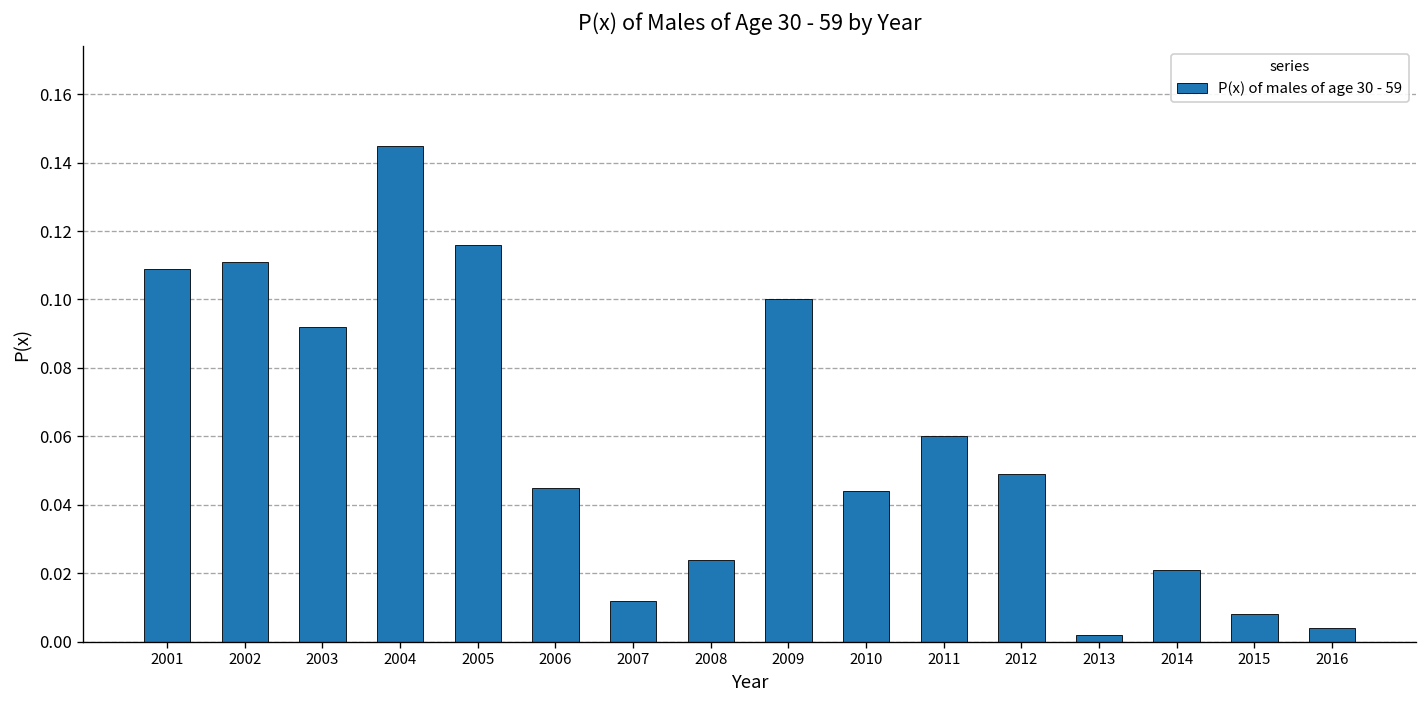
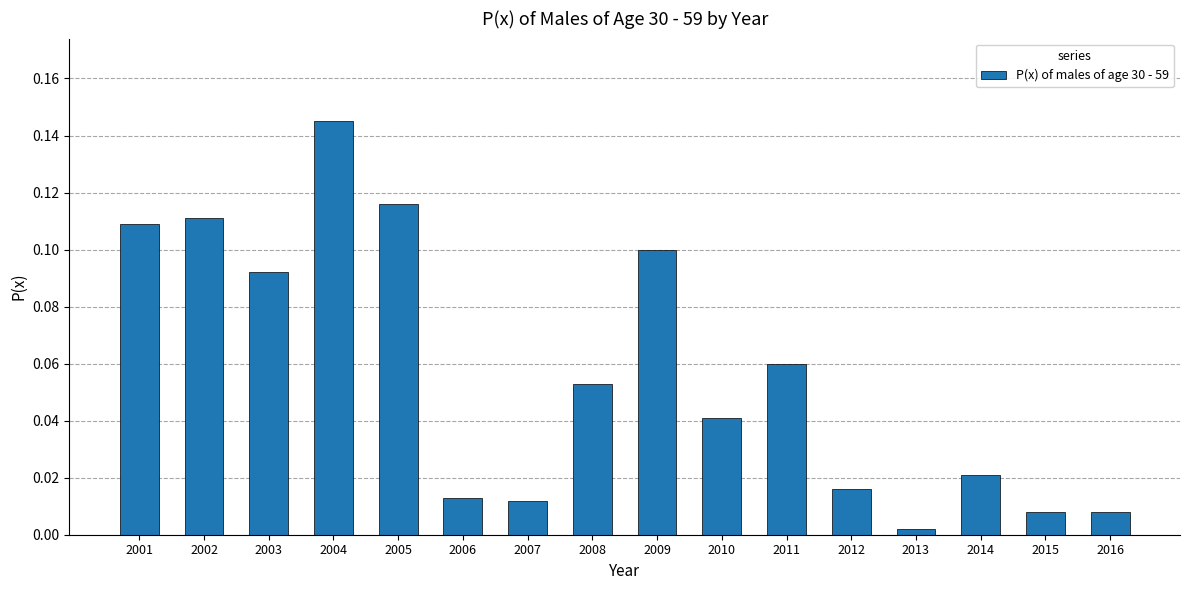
2006: 0.045 -> 0.013
2008: 0.024 -> 0.053
2010: 0.044 -> 0.041
2012: 0.049 -> 0.016
2016: 0.004 -> 0.008
